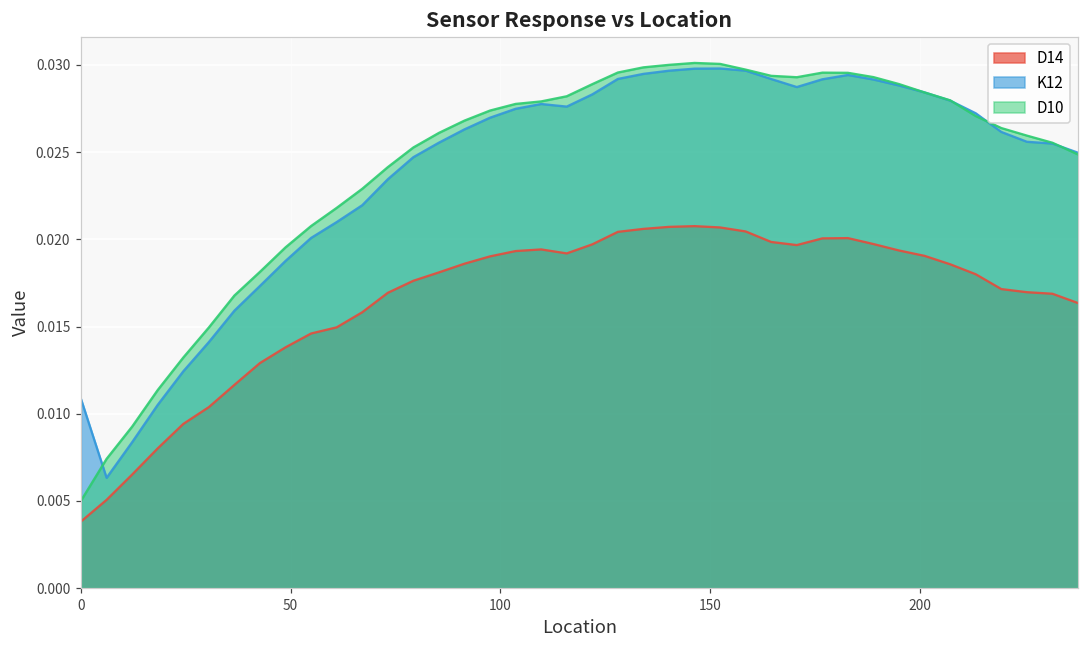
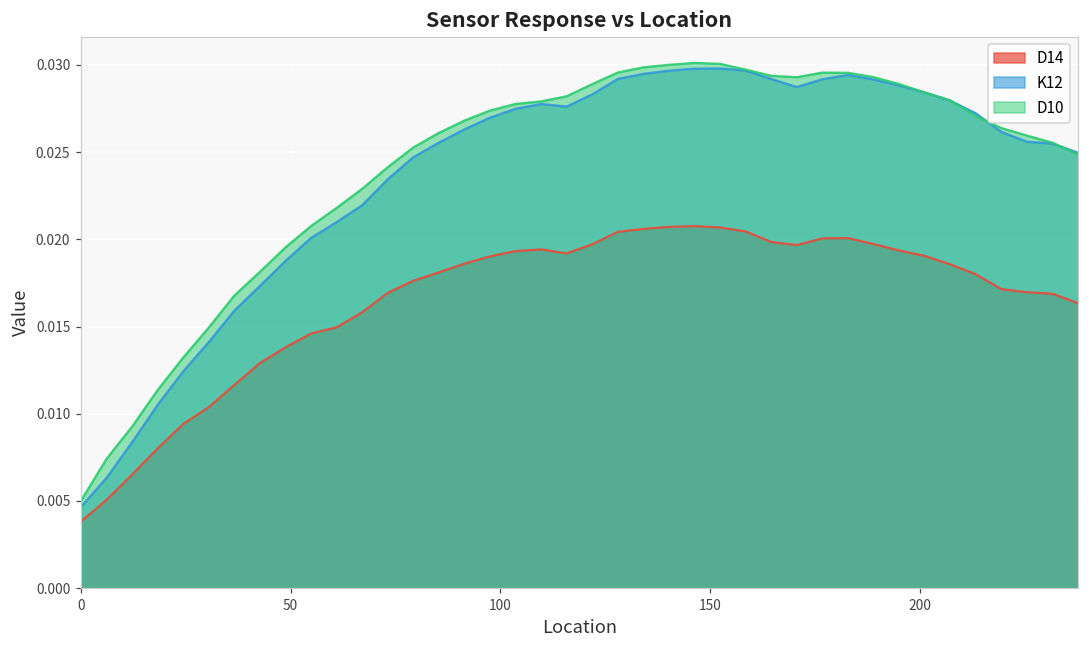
K12, 0: 0.0108 -> 0.0047
